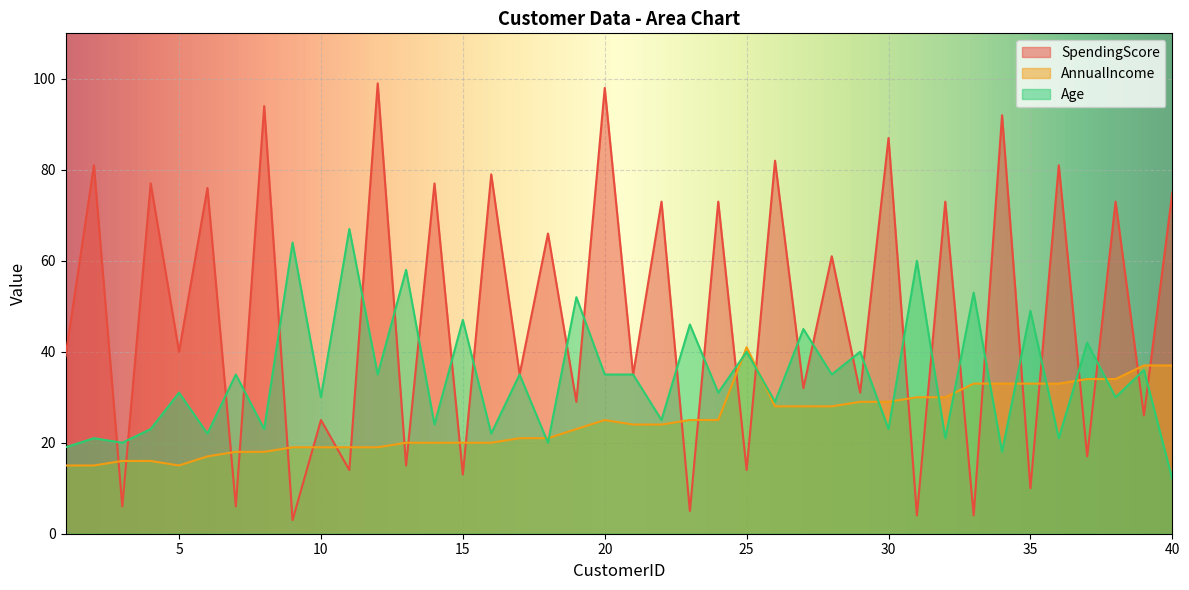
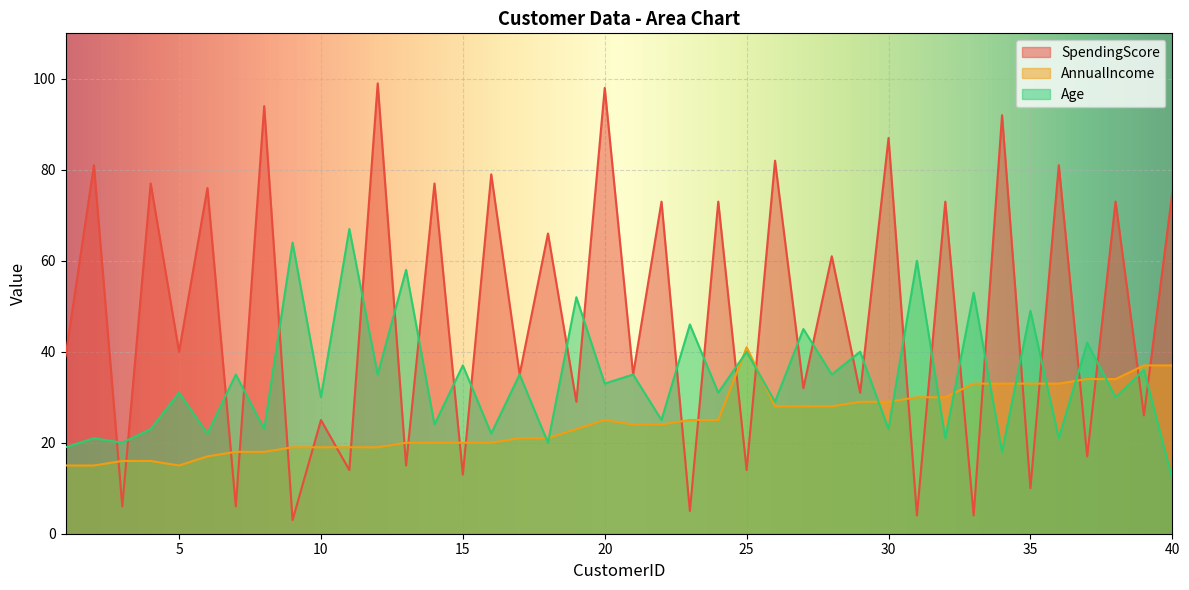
Age, 15: 47 -> 37
Age, 20: 35 -> 33
